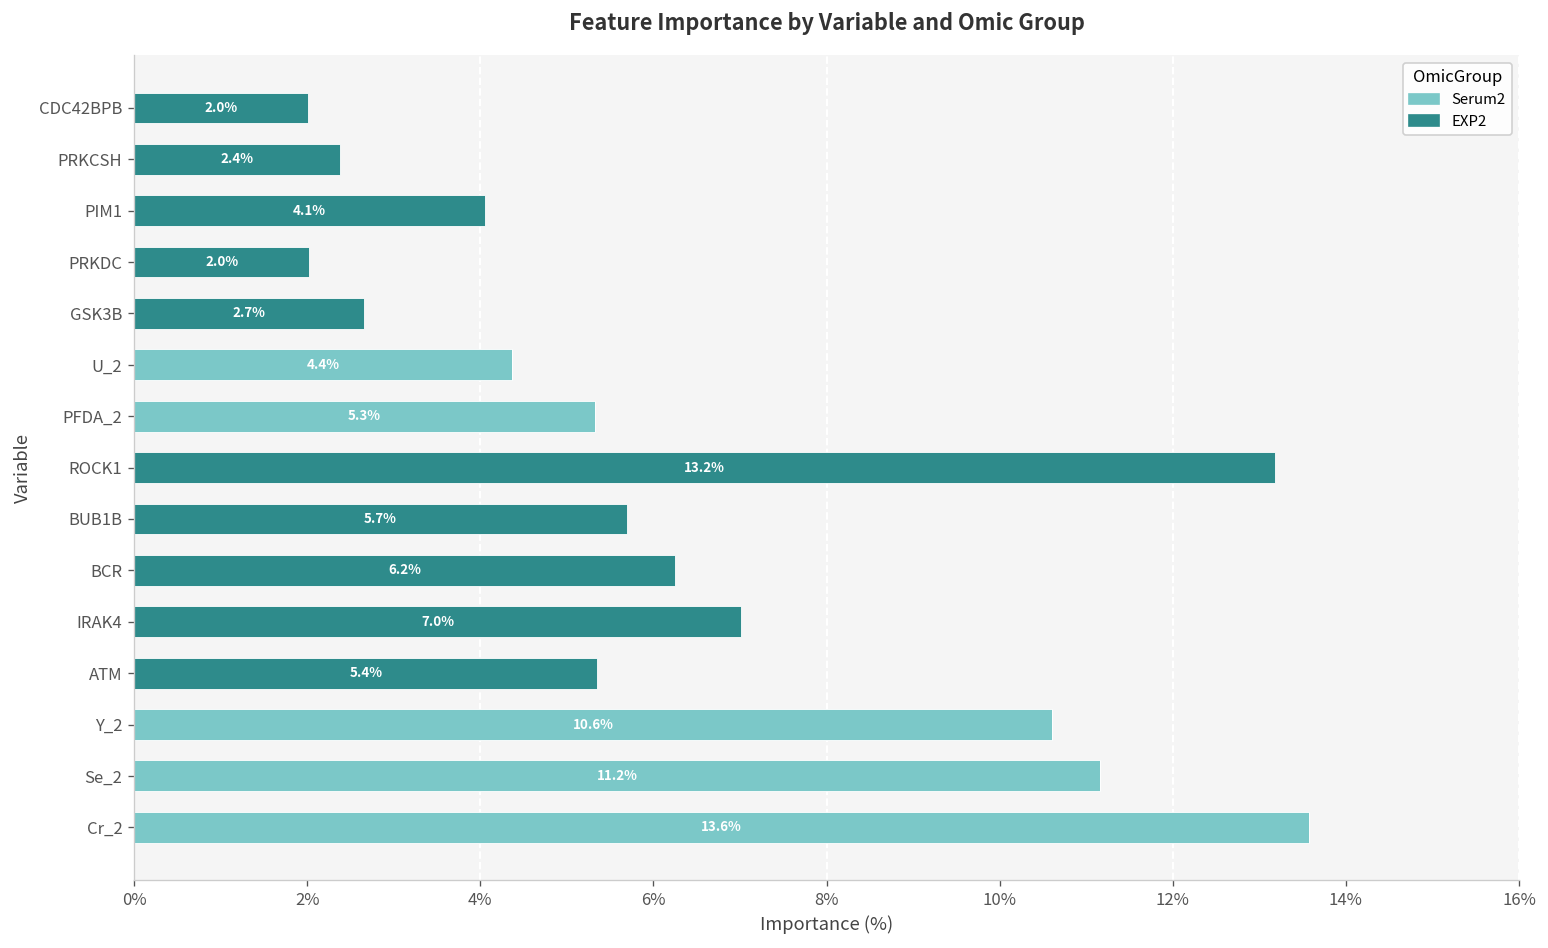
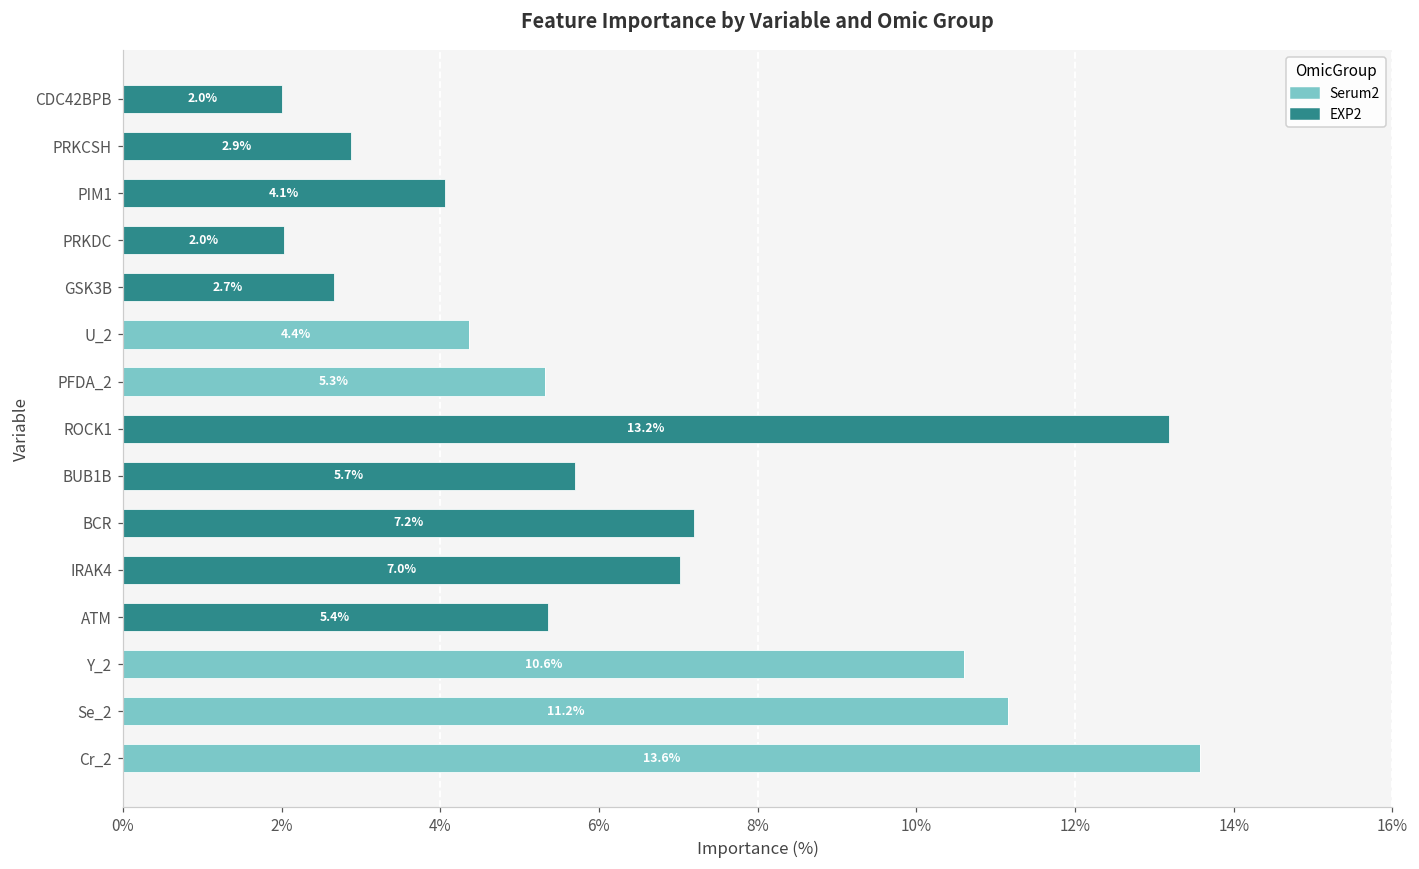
EXP2, PRKCSH: 2.4% -> 2.9%
EXP2, BCR: 6.2% -> 7.2%
